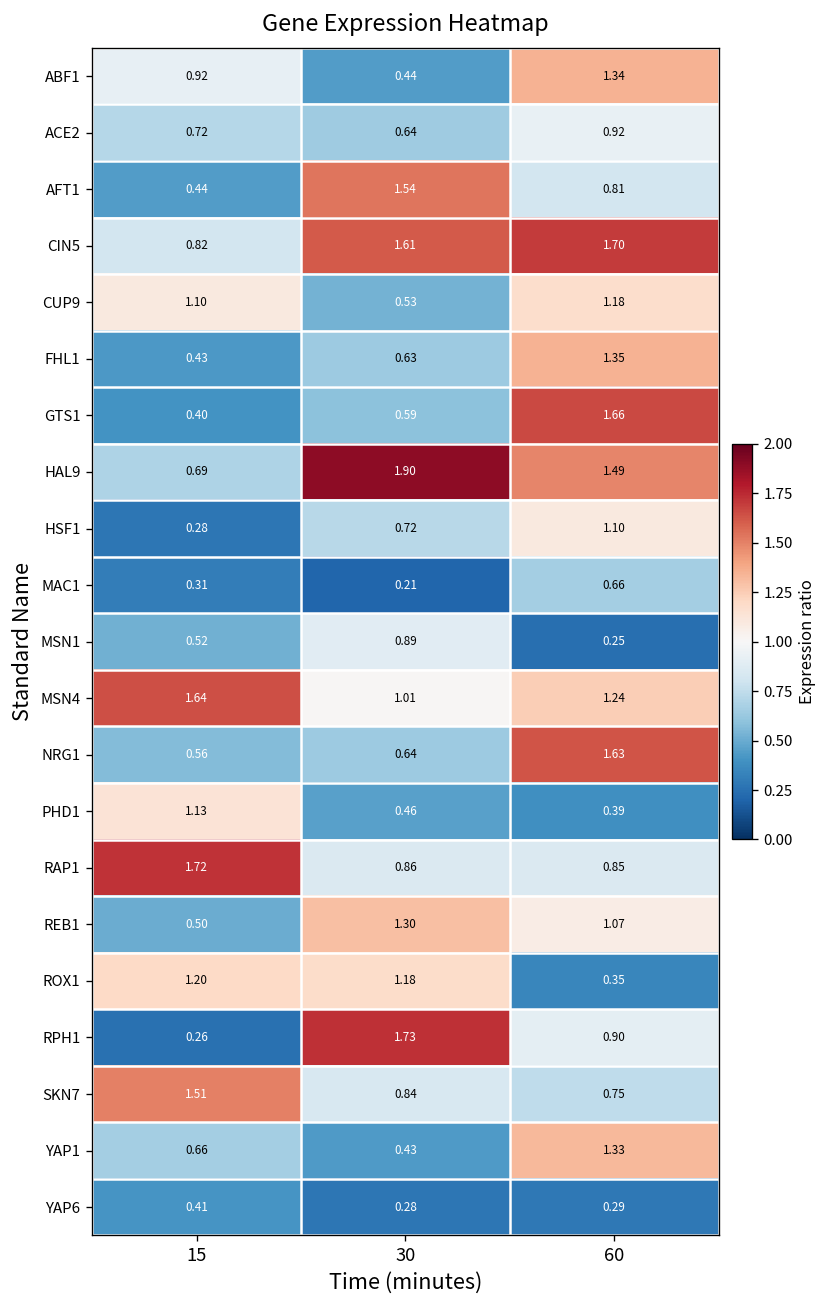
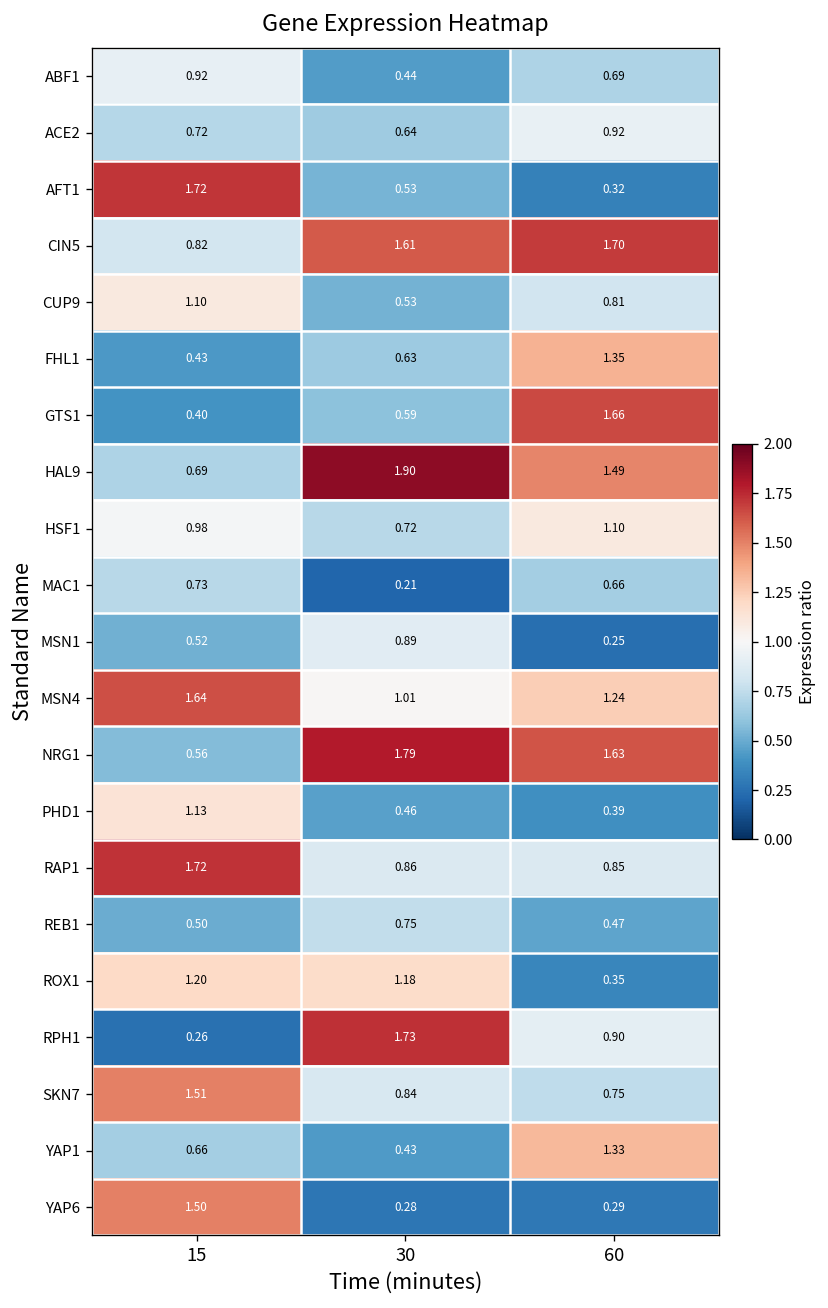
ABF1, 60: 1.34 -> 0.69
AFT1, 15: 0.44 -> 1.72
AFT1, 30: 1.54 -> 0.53
AFT1, 60: 0.81 -> 0.32
CUP9, 60: 1.18 -> 0.81
HSF1, 15: 0.28 -> 0.98
MAC1, 15: 0.31 -> 0.73
NRG1, 30: 0.64 -> 1.79
REB1, 30: 1.30 -> 0.75
REB1, 60: 1.07 -> 0.47
YAP6, 15: 0.41 -> 1.50
